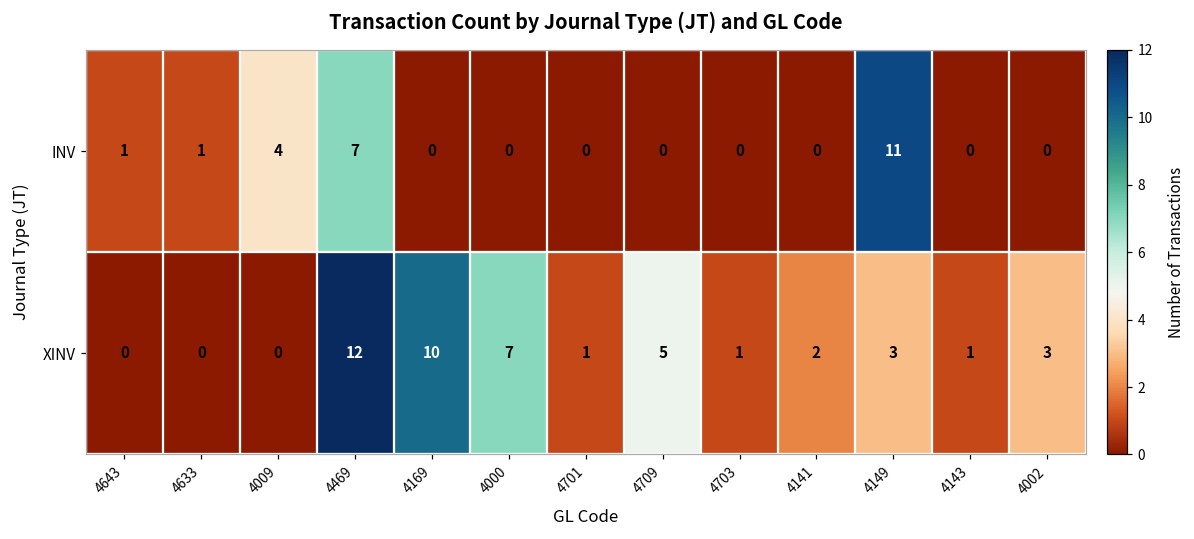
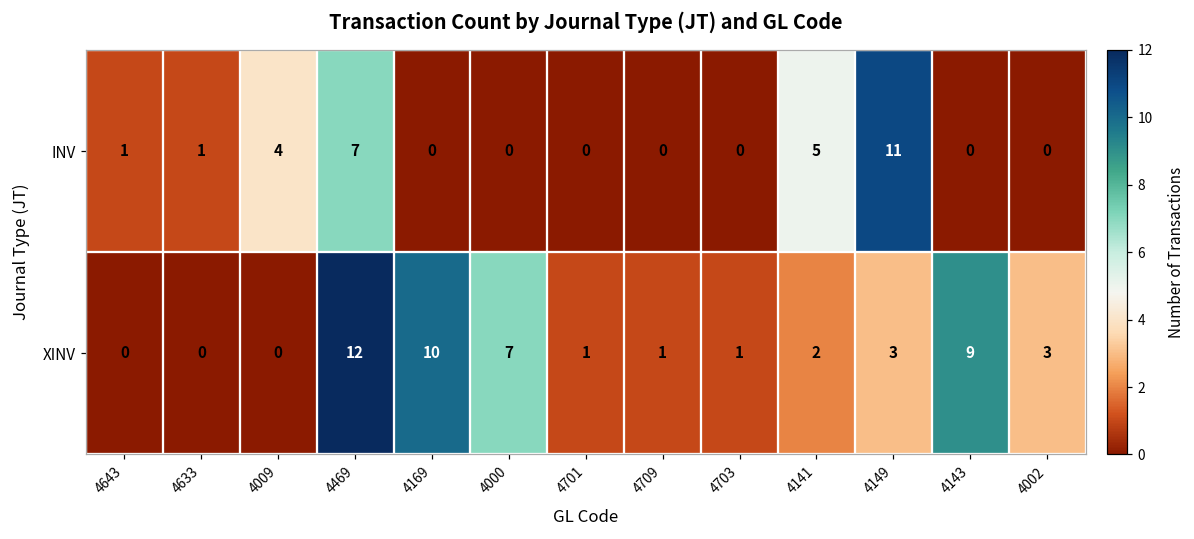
INV, 4141: 0 -> 5
XINV, 4709: 5 -> 1
XINV, 4143: 1 -> 9
